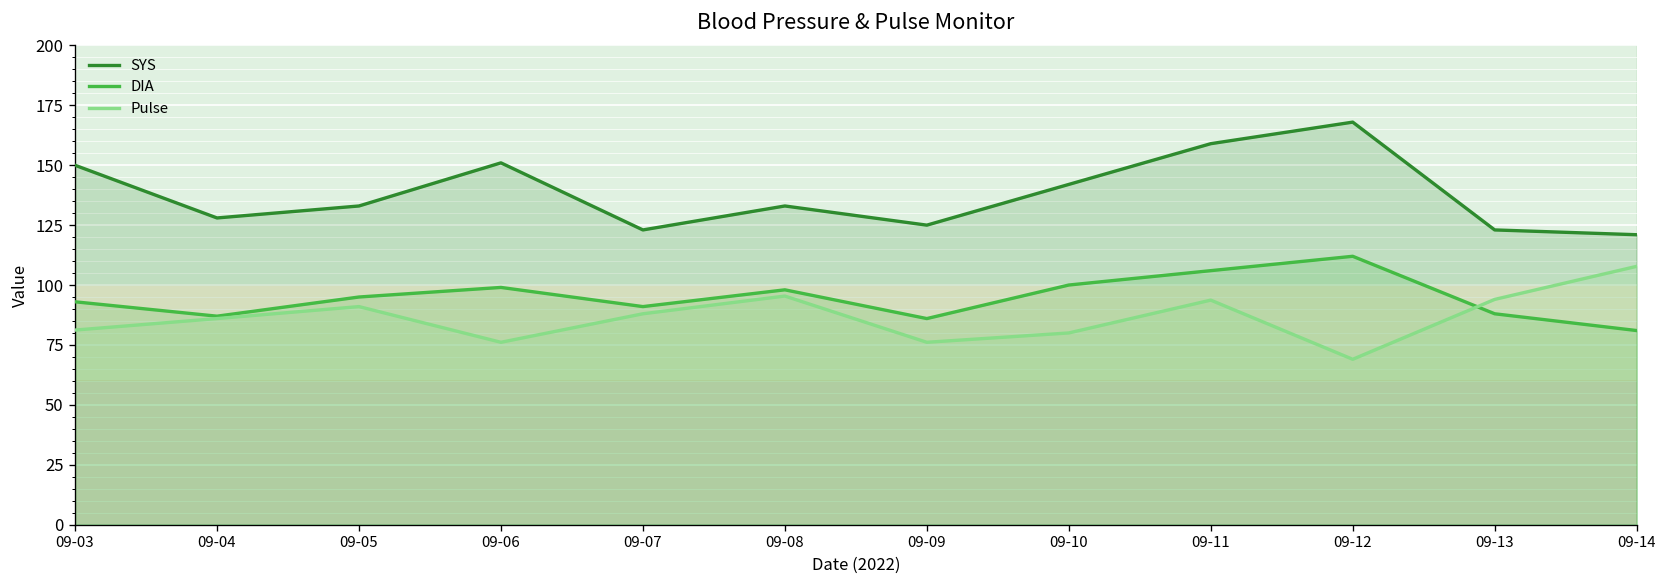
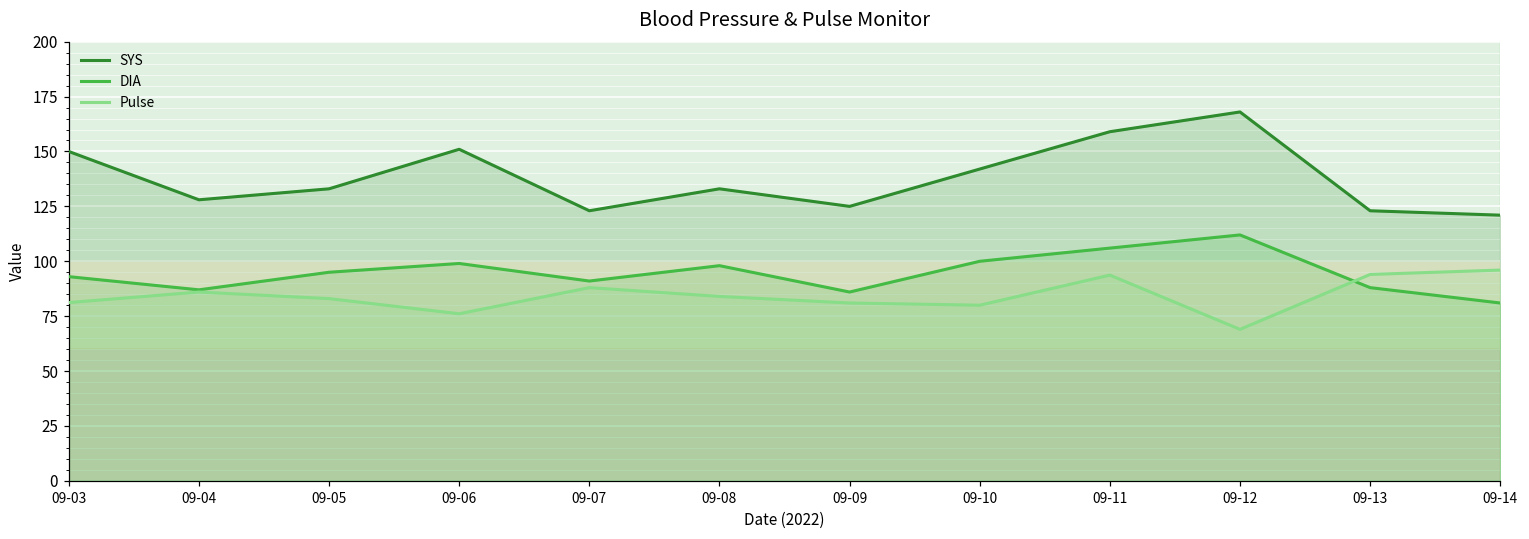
Pulse, 09-05: 91 -> 83
Pulse, 09-08: 95 -> 84
Pulse, 09-09: 76 -> 81
Pulse, 09-14: 108 -> 96
